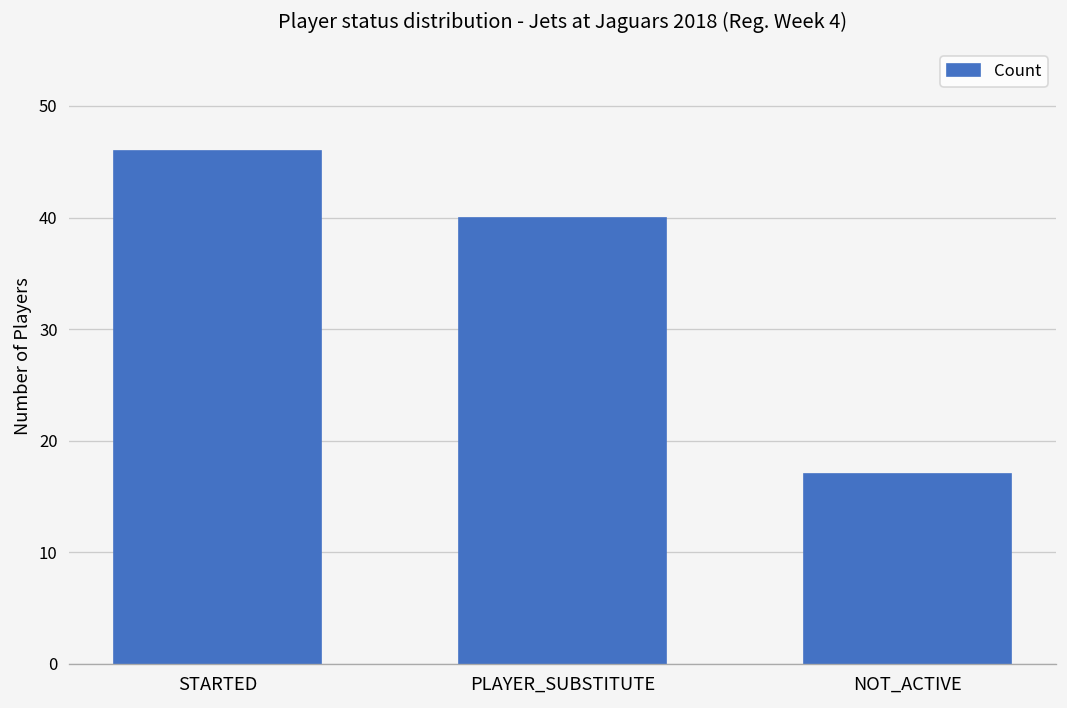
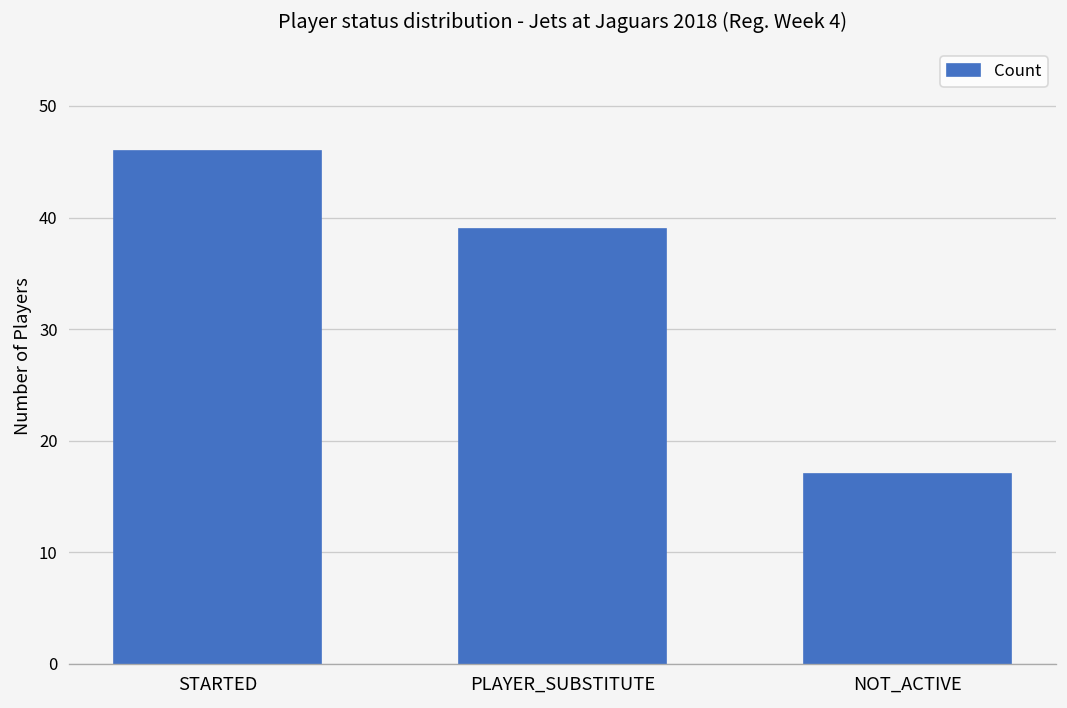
PLAYER_SUBSTITUTE: 40 -> 39
